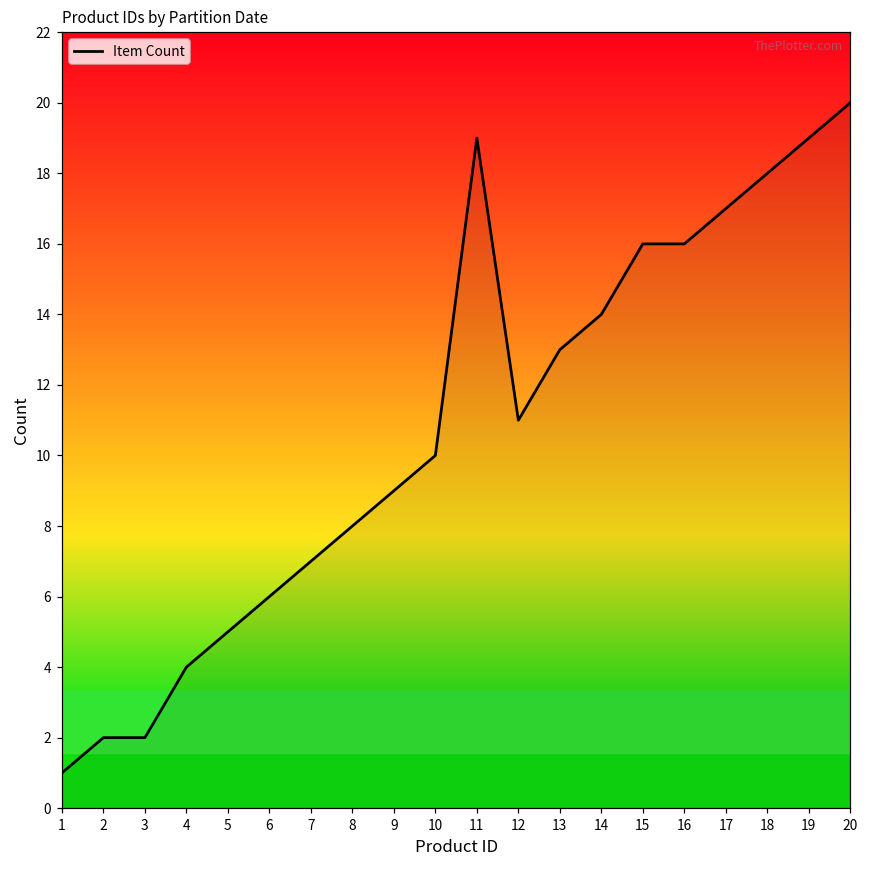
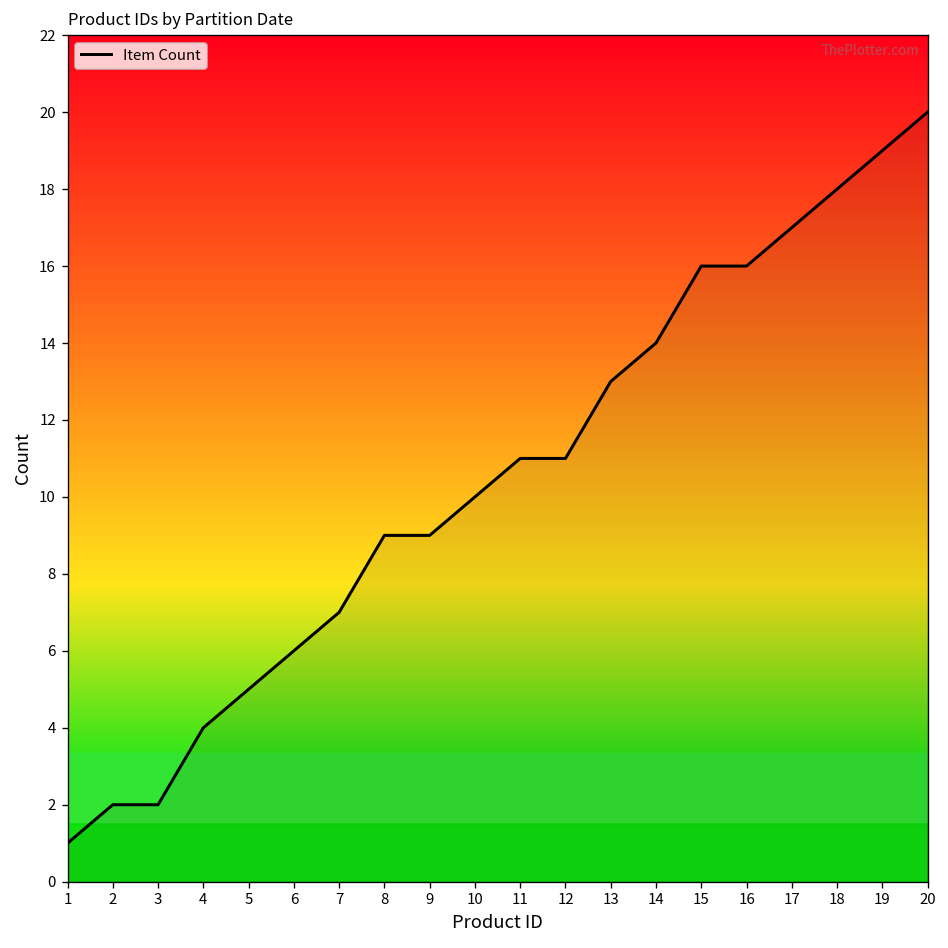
8: 8 -> 9
11: 19 -> 11
